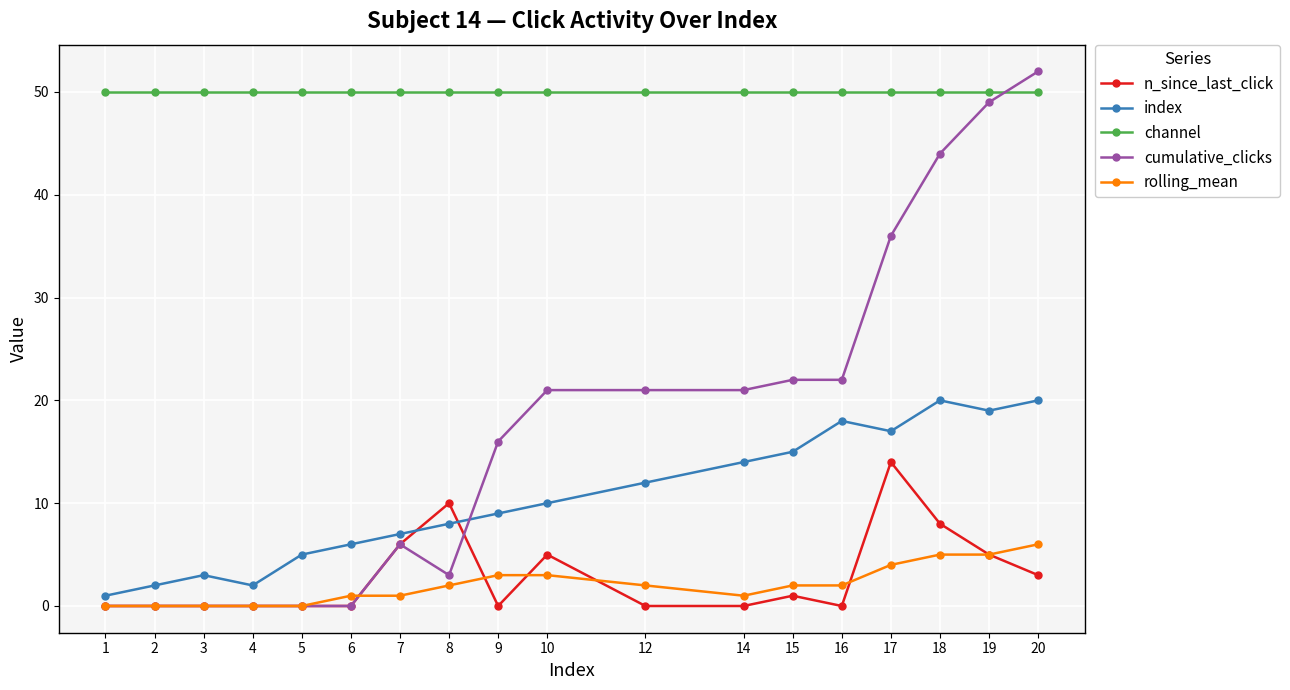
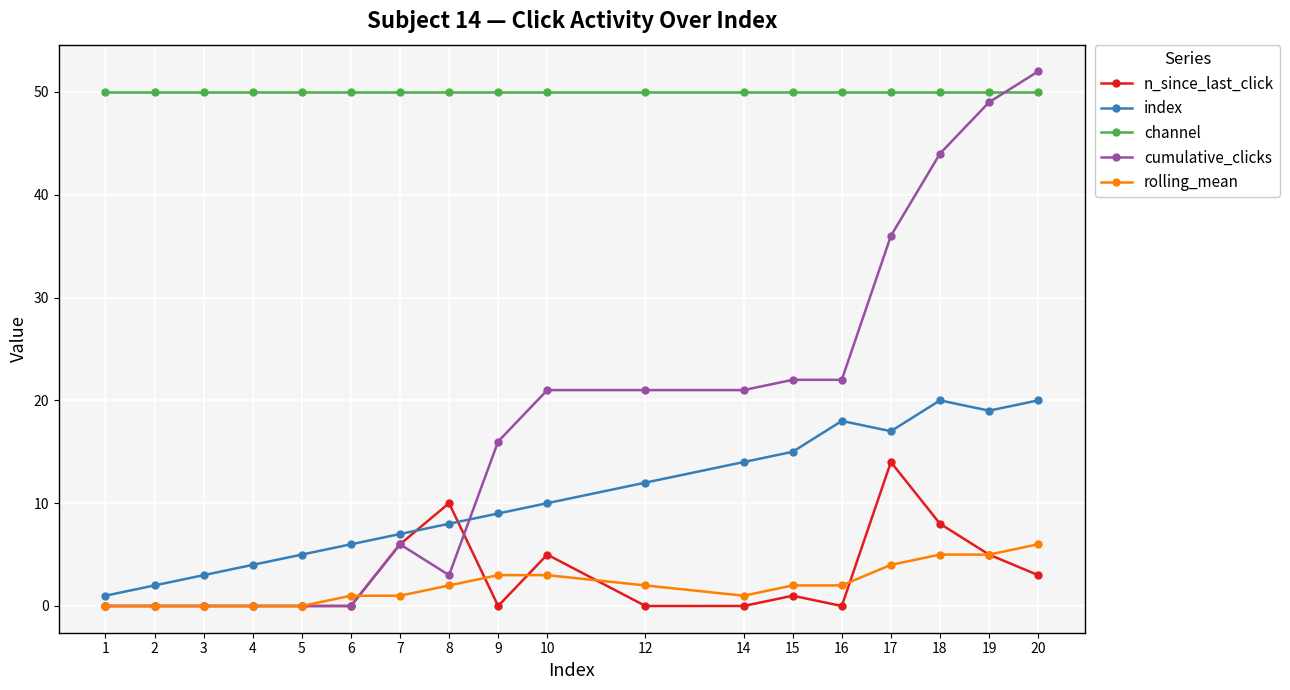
index, 4: 2 -> 4
